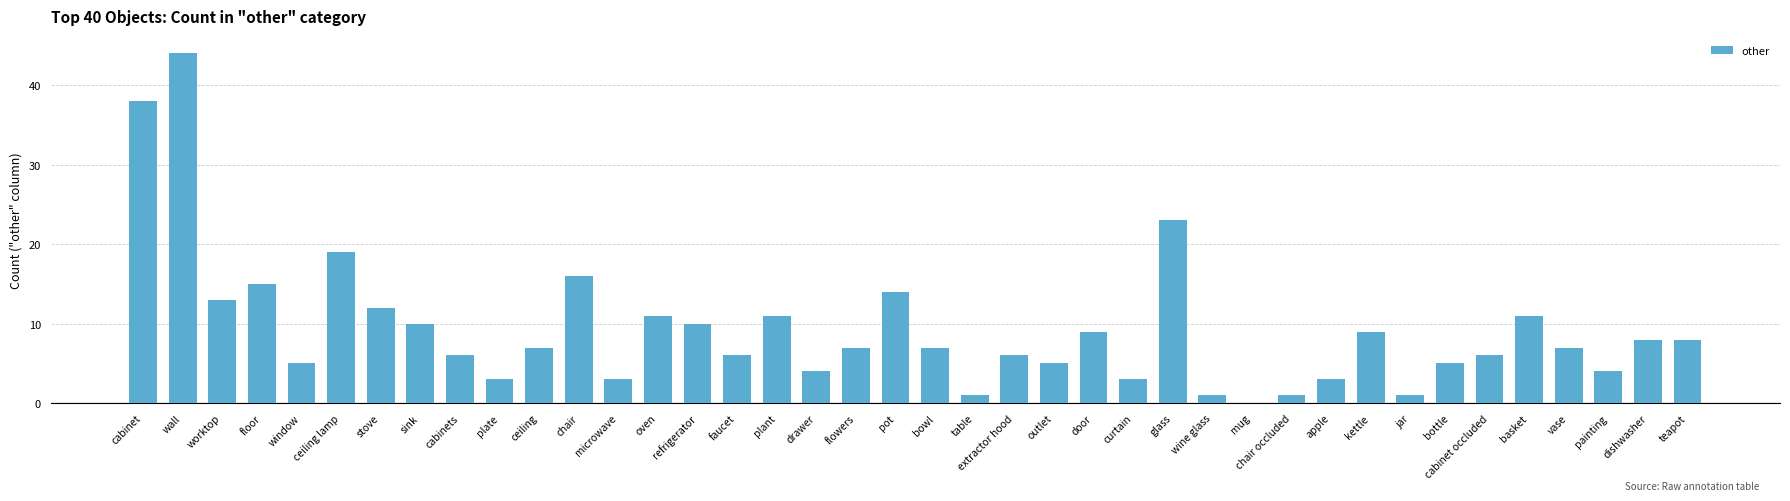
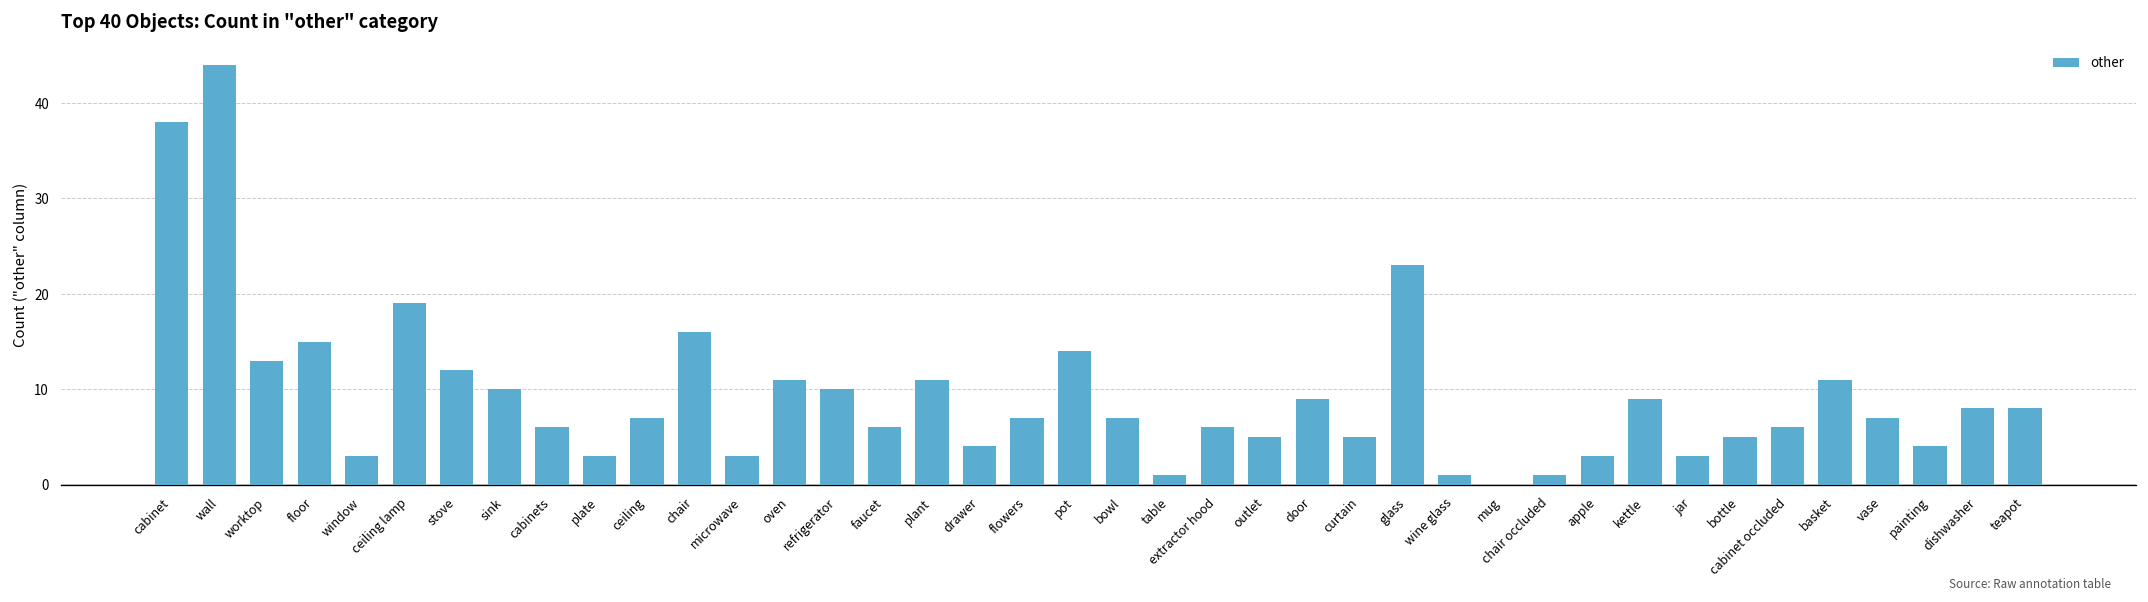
window: 5 -> 3
curtain: 3 -> 5
jar: 1 -> 3
